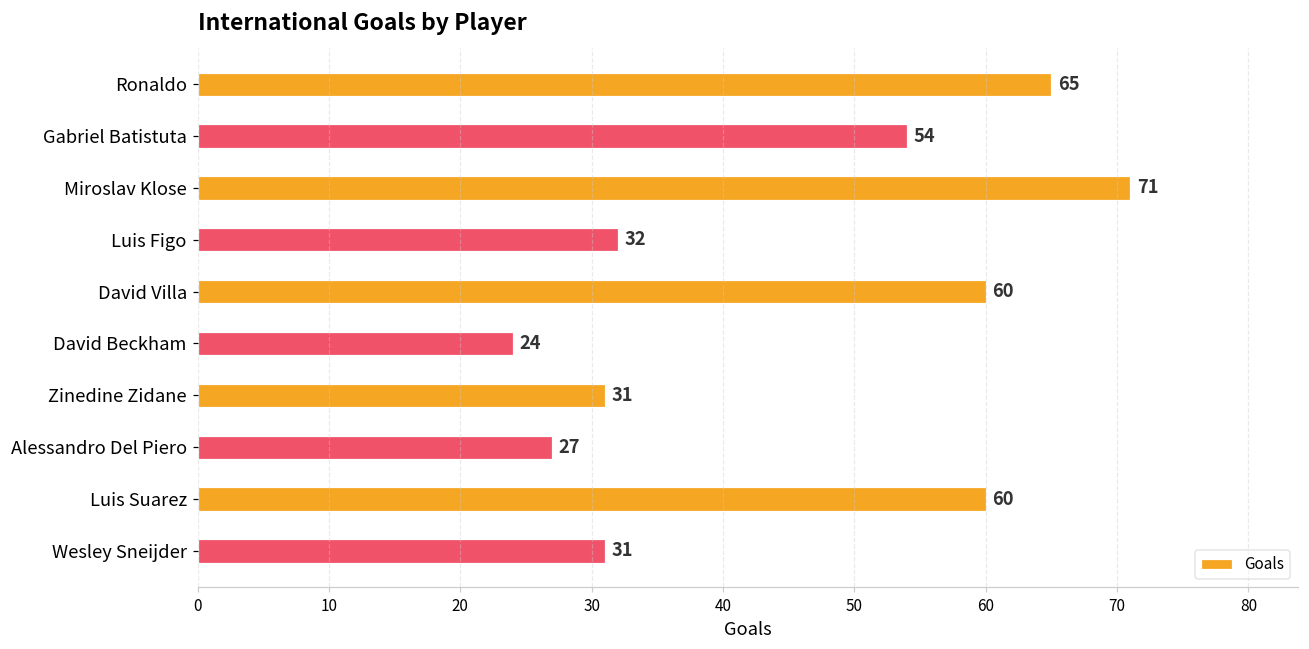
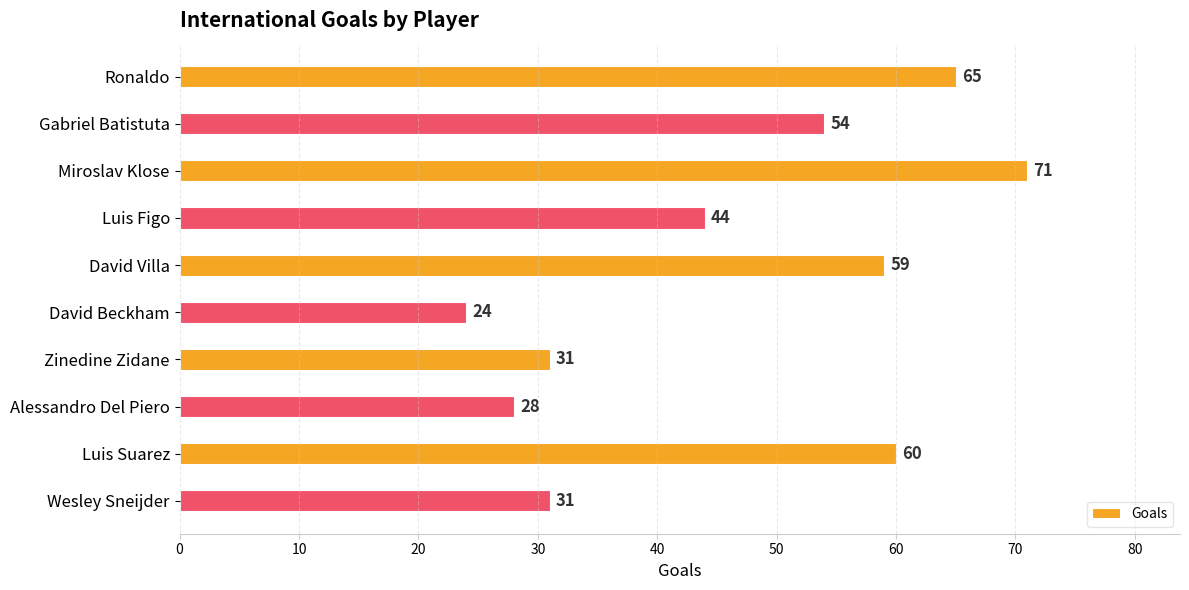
Luis Figo: 32 -> 44
David Villa: 60 -> 59
Alessandro Del Piero: 27 -> 28
